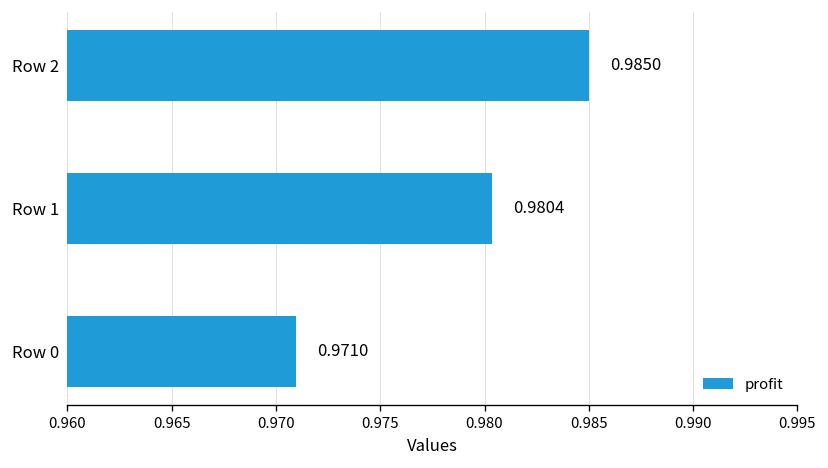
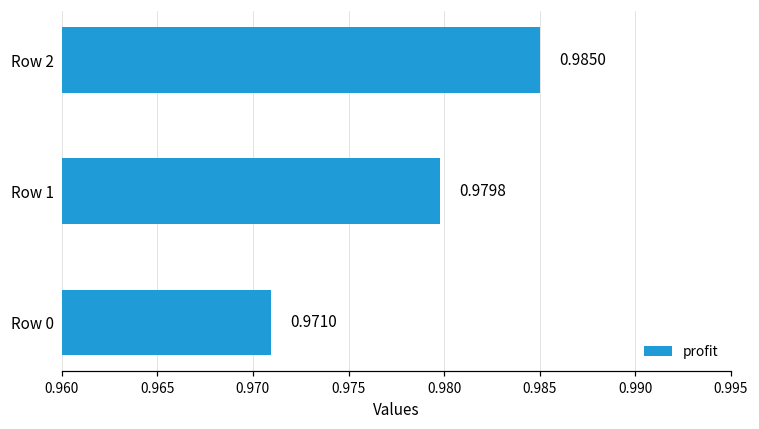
Row 1: 0.9804 -> 0.9798
